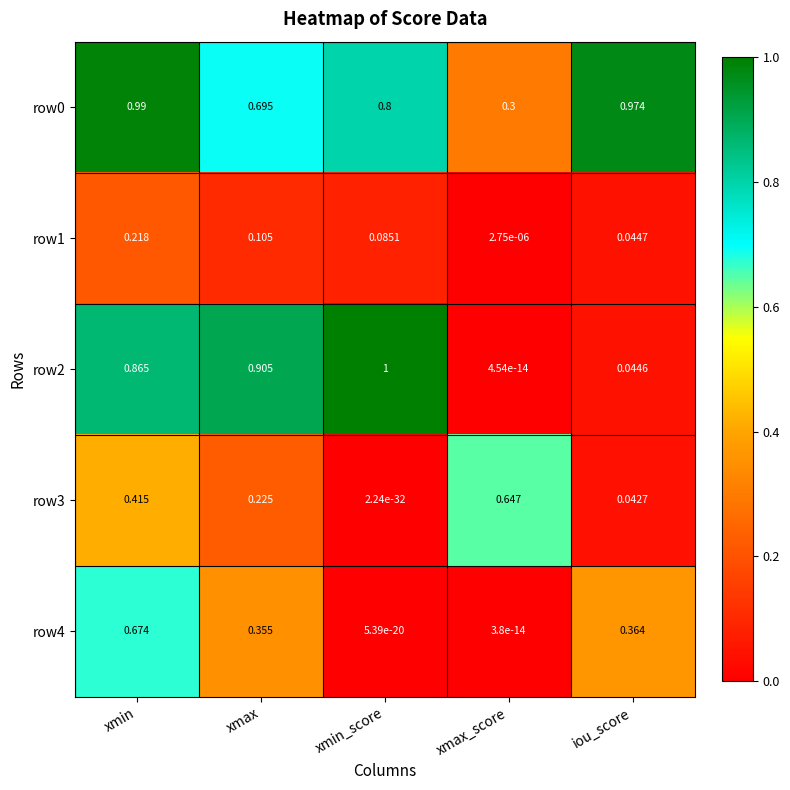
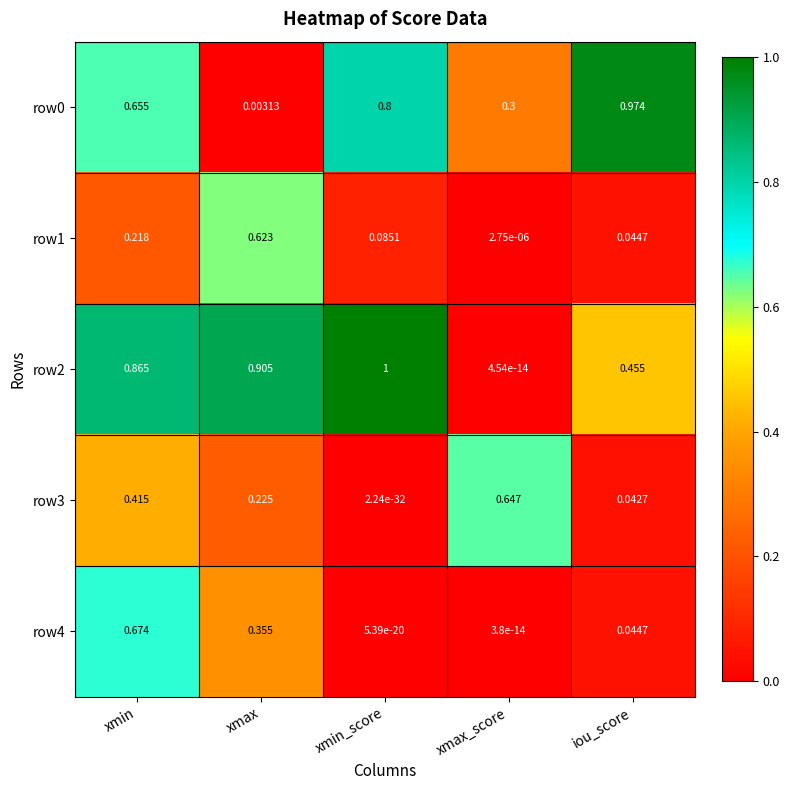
row0, xmin: 0.99 -> 0.655
row0, xmax: 0.695 -> 0.00313
row1, xmax: 0.105 -> 0.623
row2, iou_score: 0.0446 -> 0.455
row4, iou_score: 0.364 -> 0.0447
